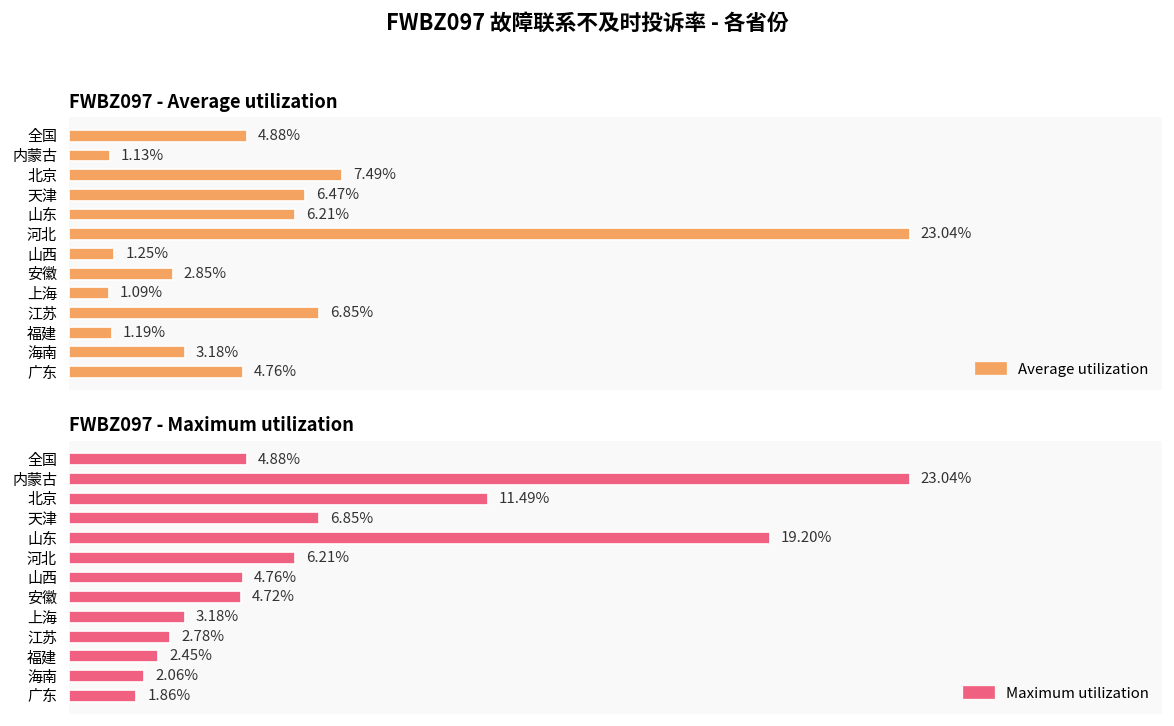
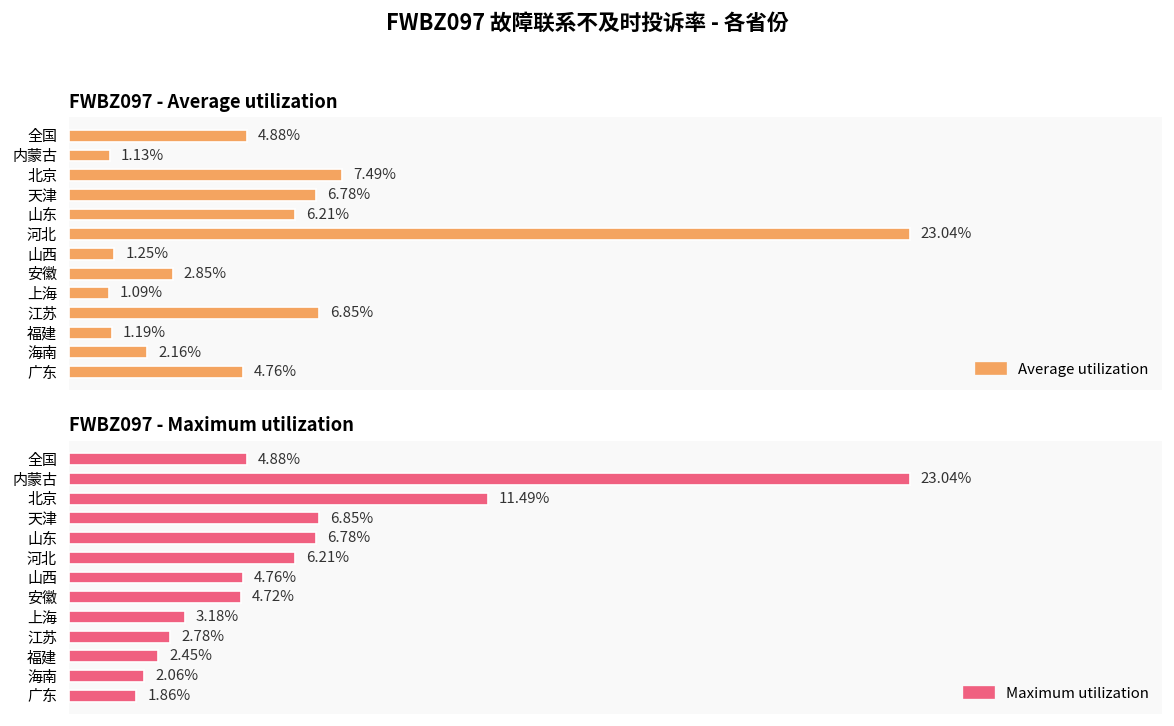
FWBZ097 - Average utilization, 天津: 6.47% -> 6.78%
FWBZ097 - Average utilization, 海南: 3.18% -> 2.16%
FWBZ097 - Maximum utilization, 山东: 19.20% -> 6.78%
